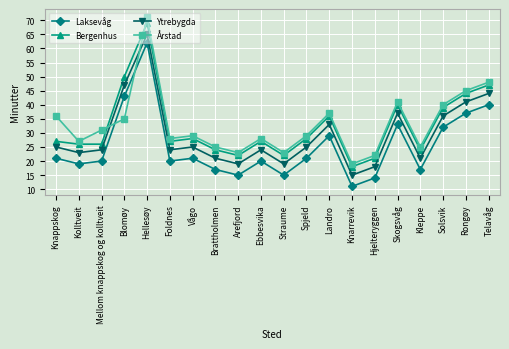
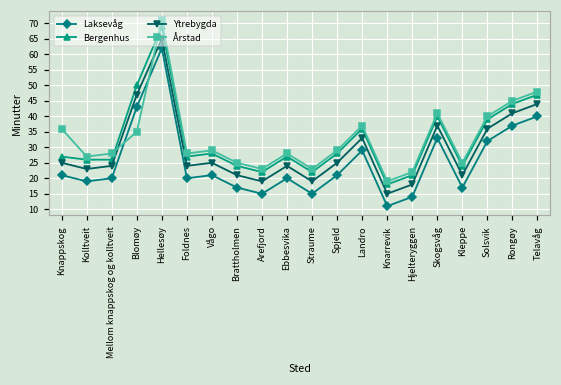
Årstad, Mellom knappskog og kolltveit: 31 -> 28
